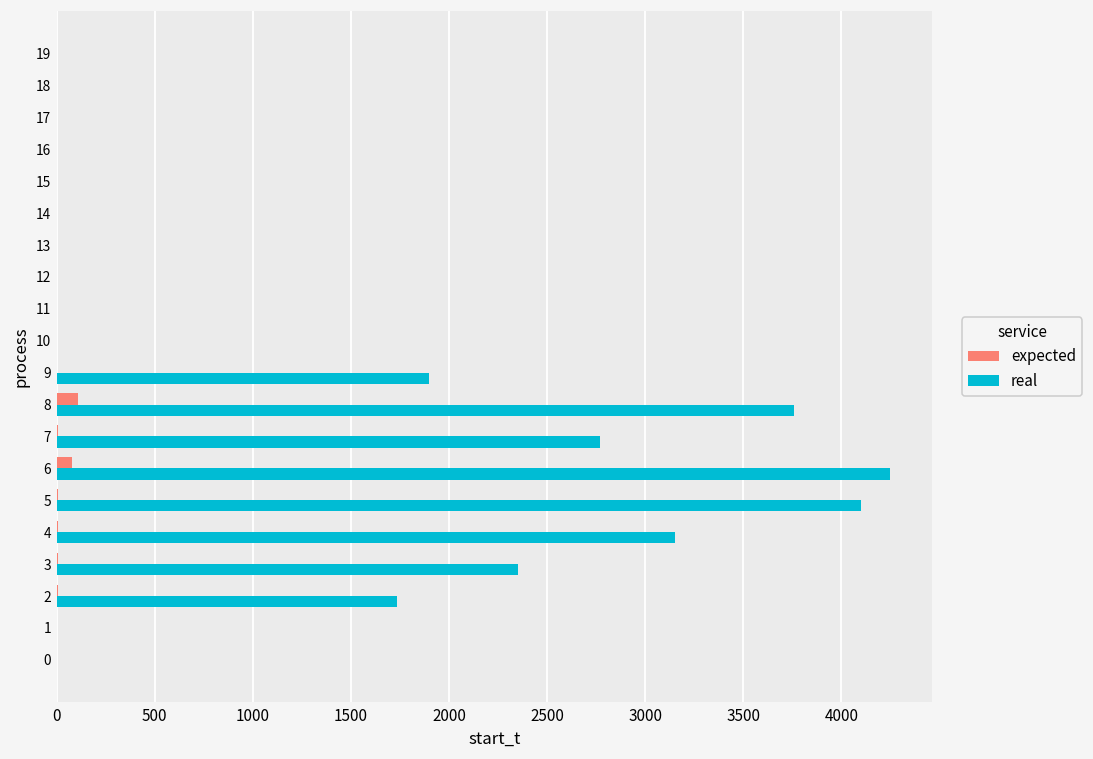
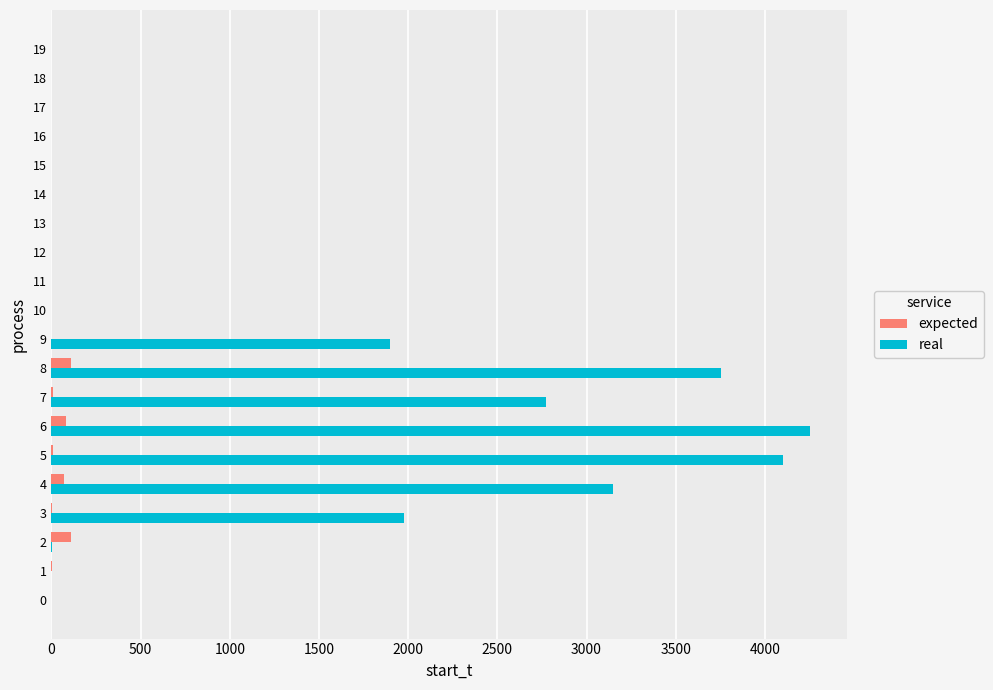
expected, 4: 10 -> 70
real, 3: 2350 -> 1980
expected, 2: 10 -> 110
real, 2: 1730 -> 0
